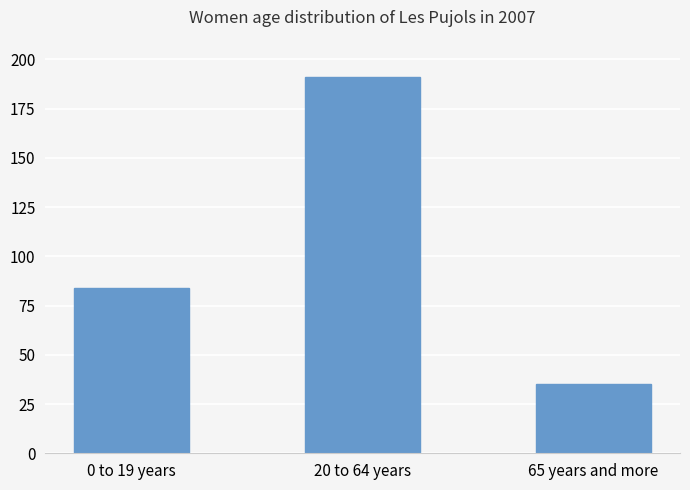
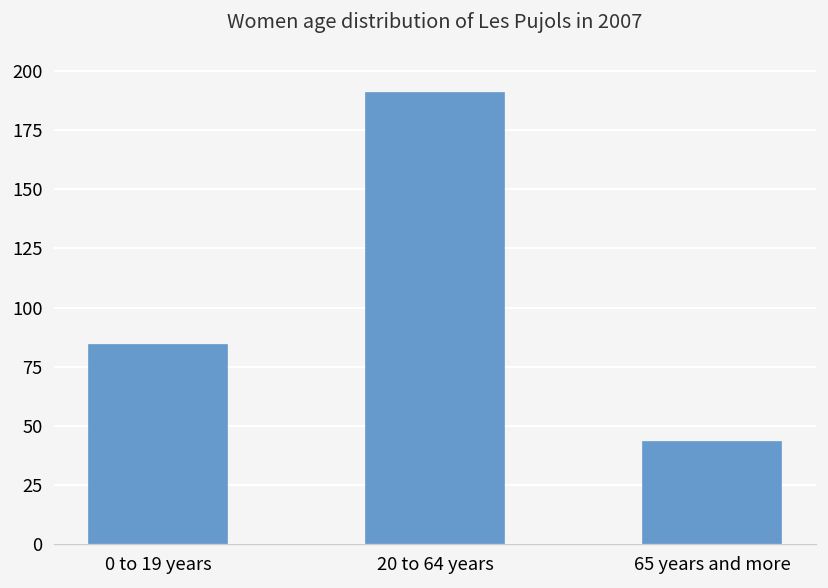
65 years and more: 35 -> 43
